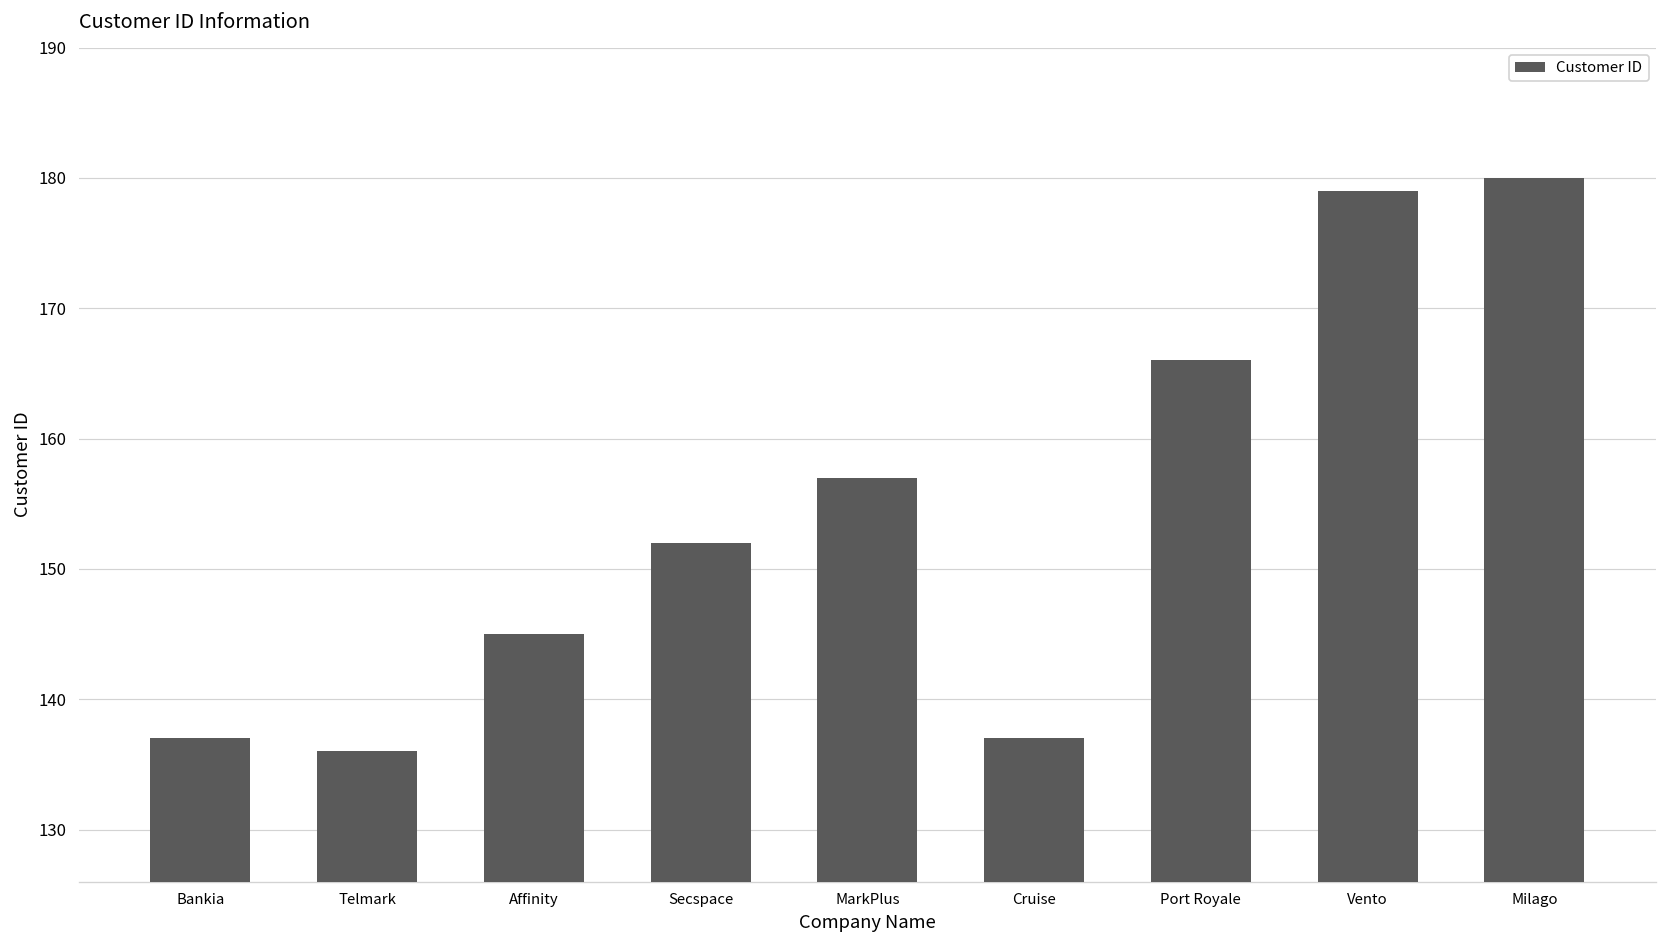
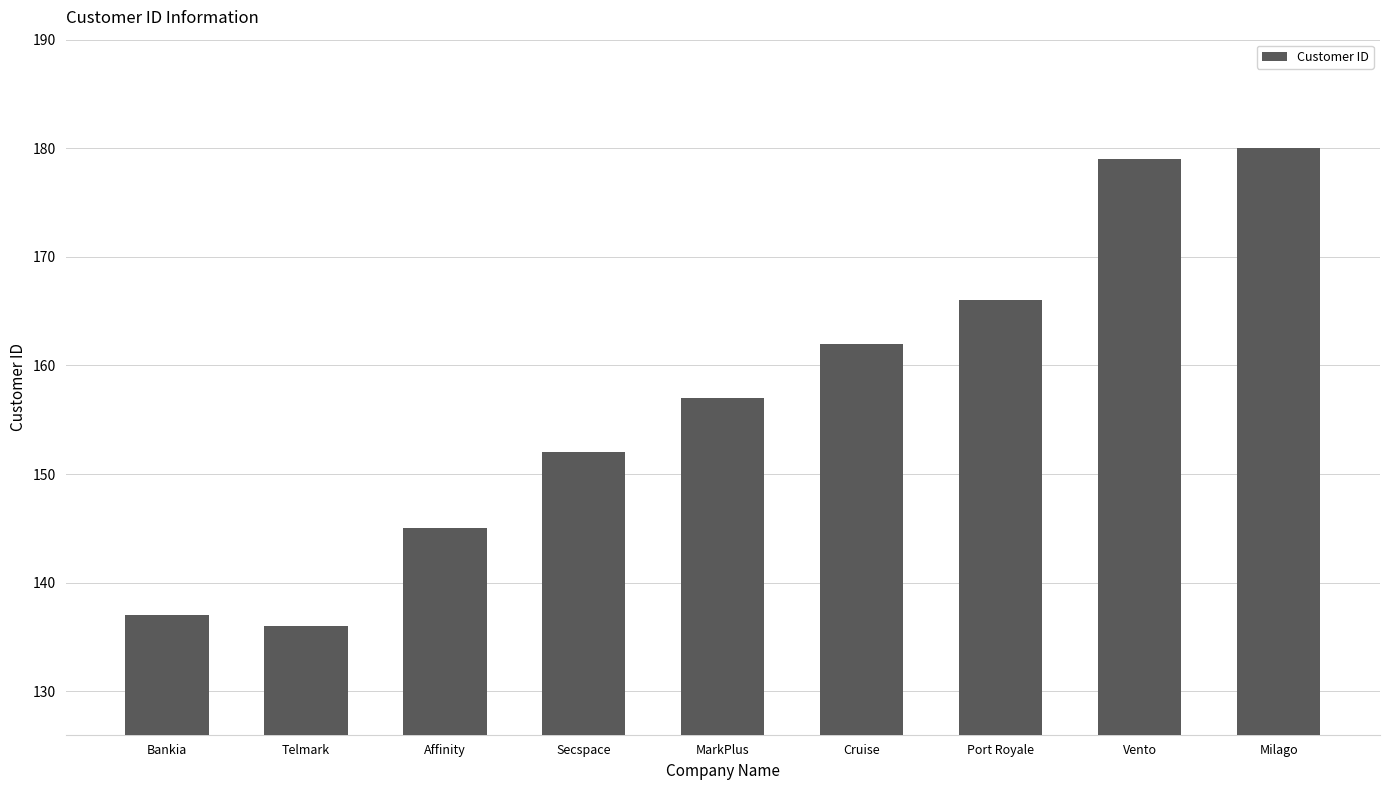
Cruise: 137 -> 162
